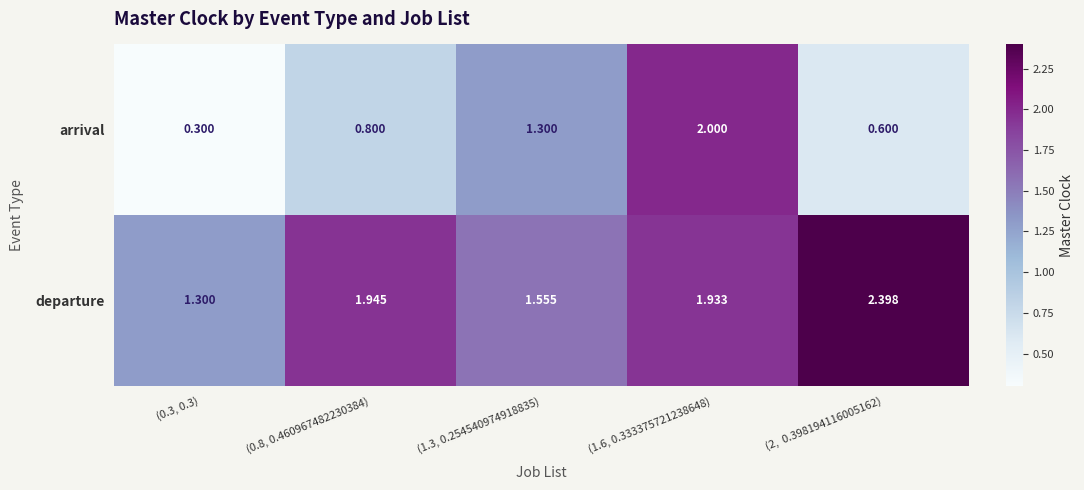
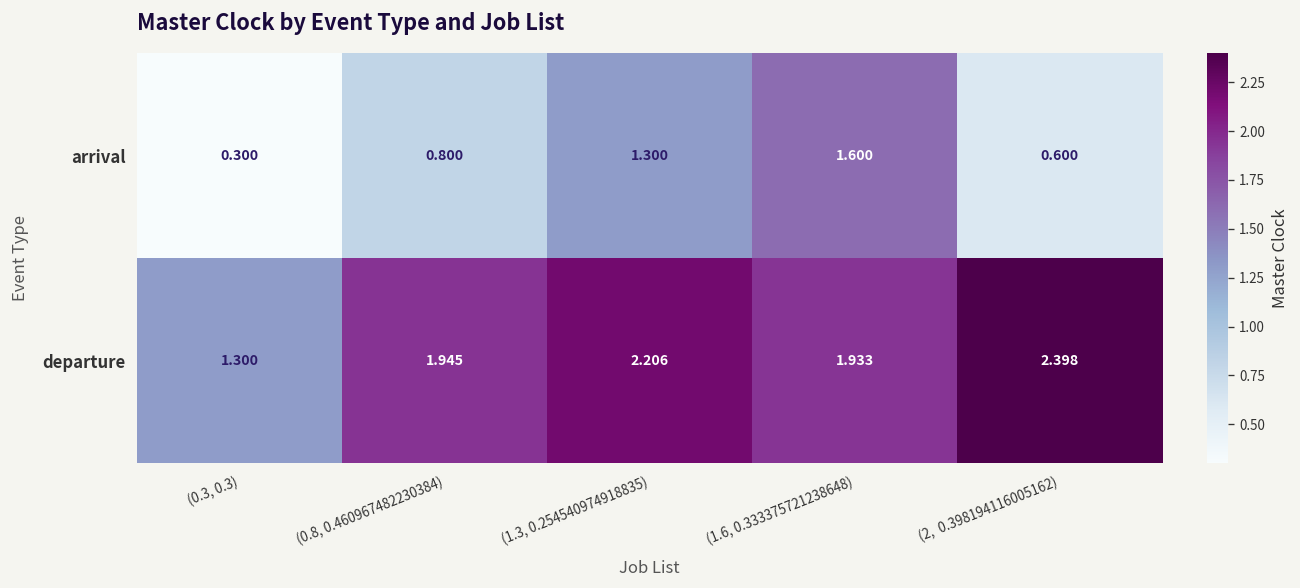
arrival, (1.6, 0.333375721238648): 2.000 -> 1.600
departure, (1.3, 0.254540974918835): 1.555 -> 2.206
